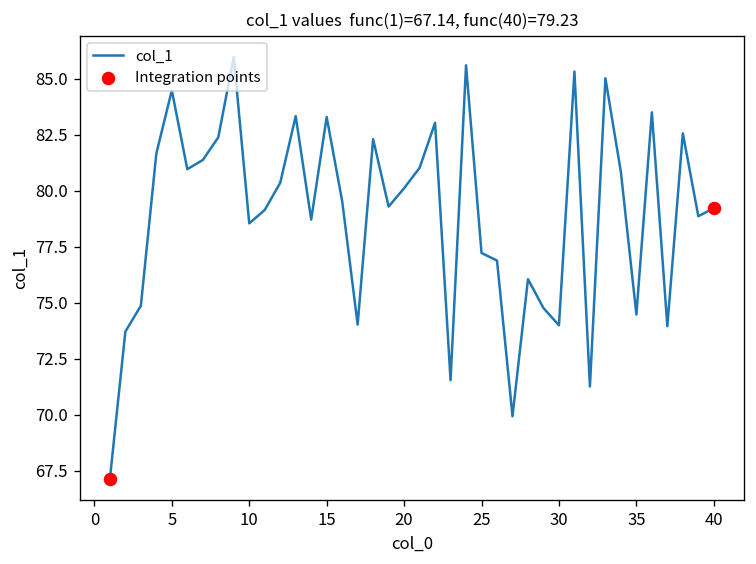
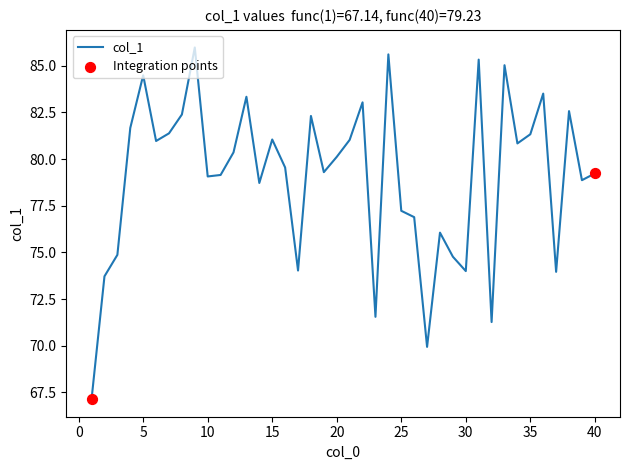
col_1, 10: 78.6 -> 79.1
col_1, 15: 83.3 -> 81.1
col_1, 35: 74.5 -> 81.3
